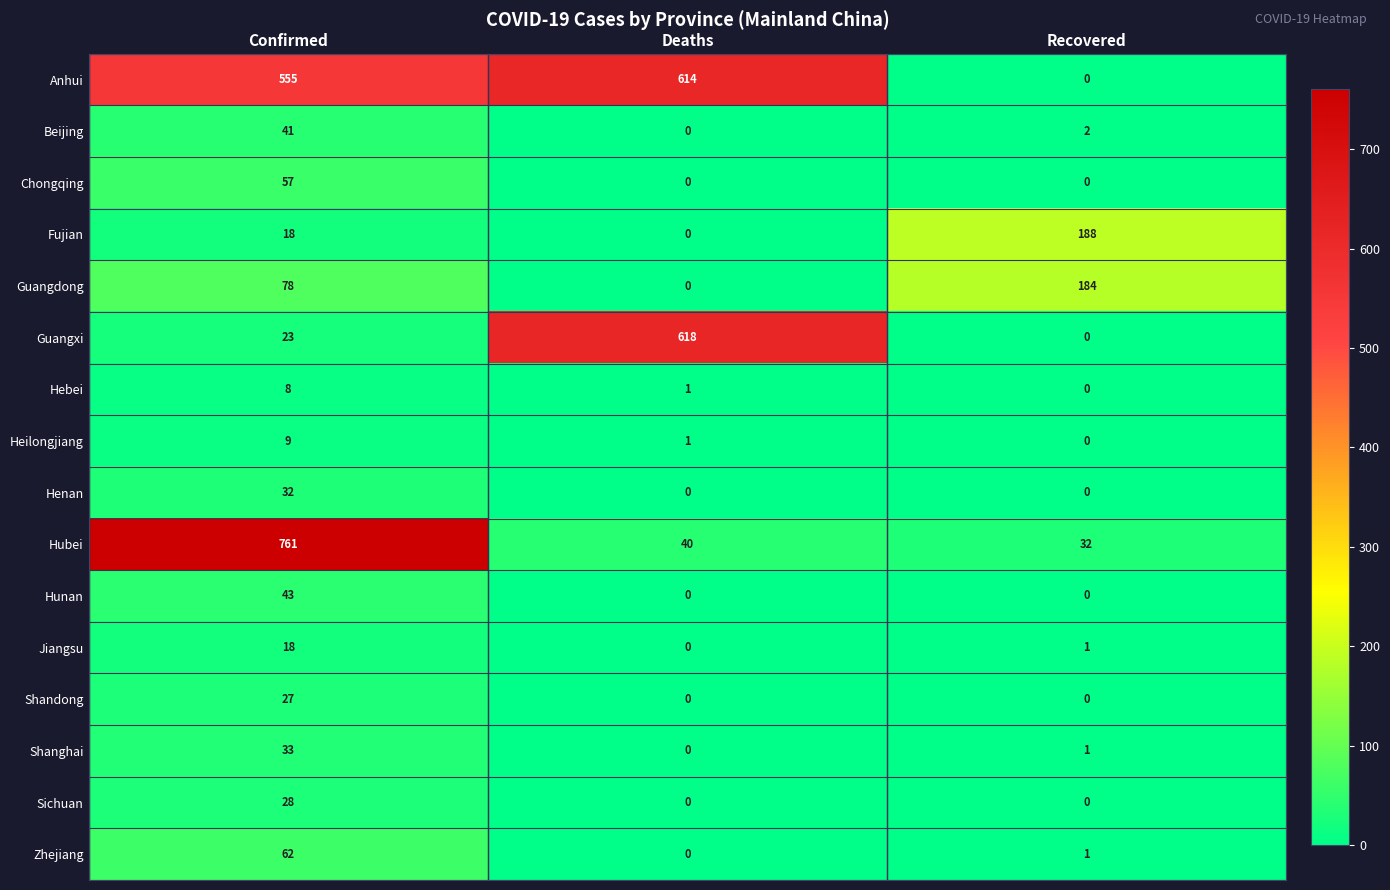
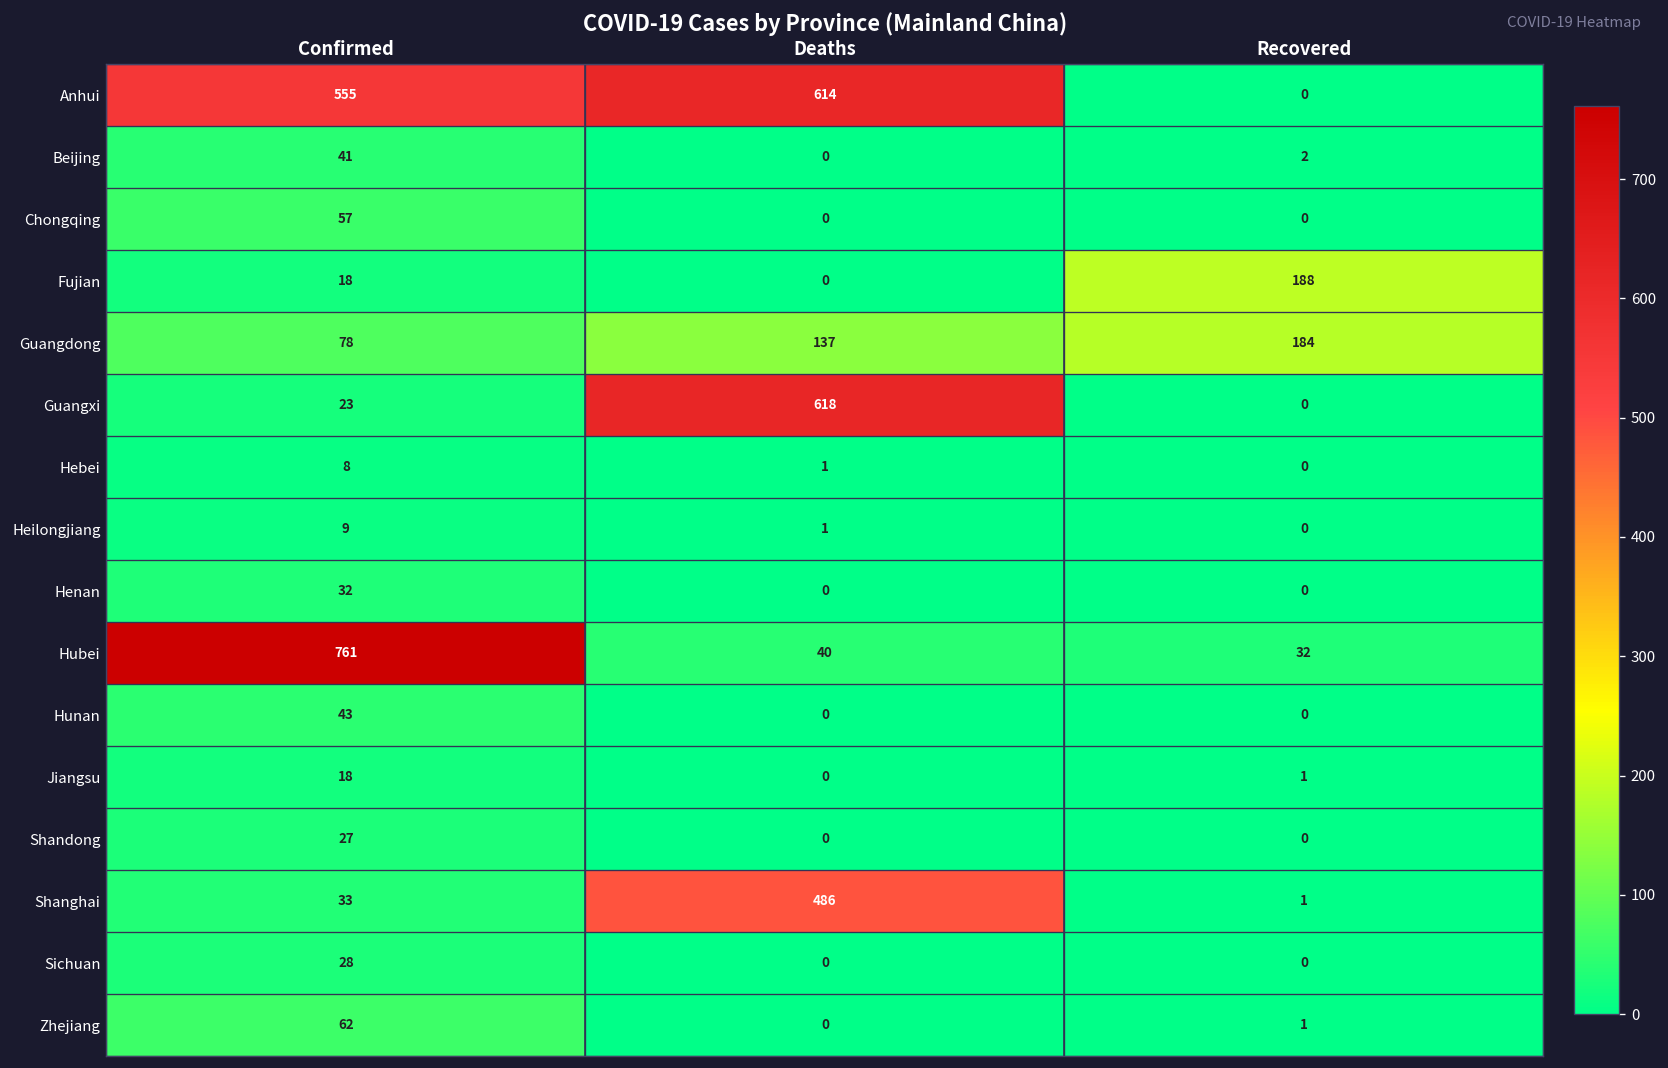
Guangdong, Deaths: 0 -> 137
Shanghai, Deaths: 0 -> 486
